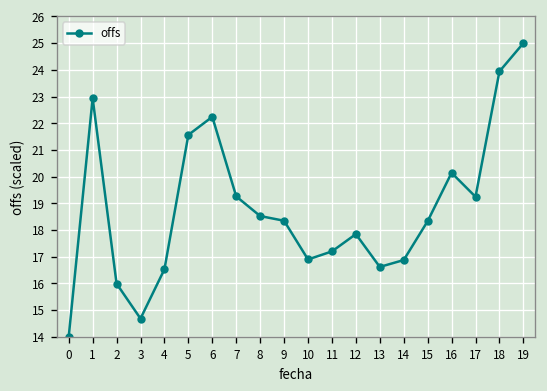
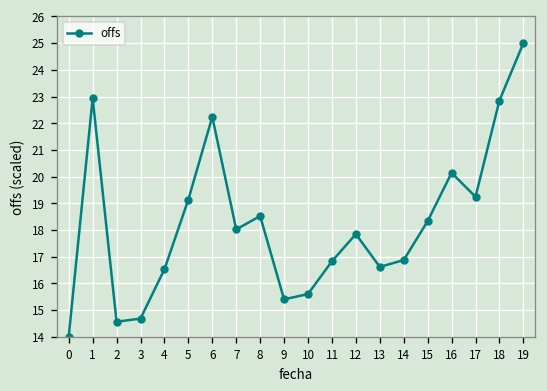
2: 16.0 -> 14.6
5: 21.6 -> 19.1
7: 19.3 -> 18.0
9: 18.3 -> 15.4
10: 16.9 -> 15.6
11: 17.2 -> 16.8
18: 23.9 -> 22.9
